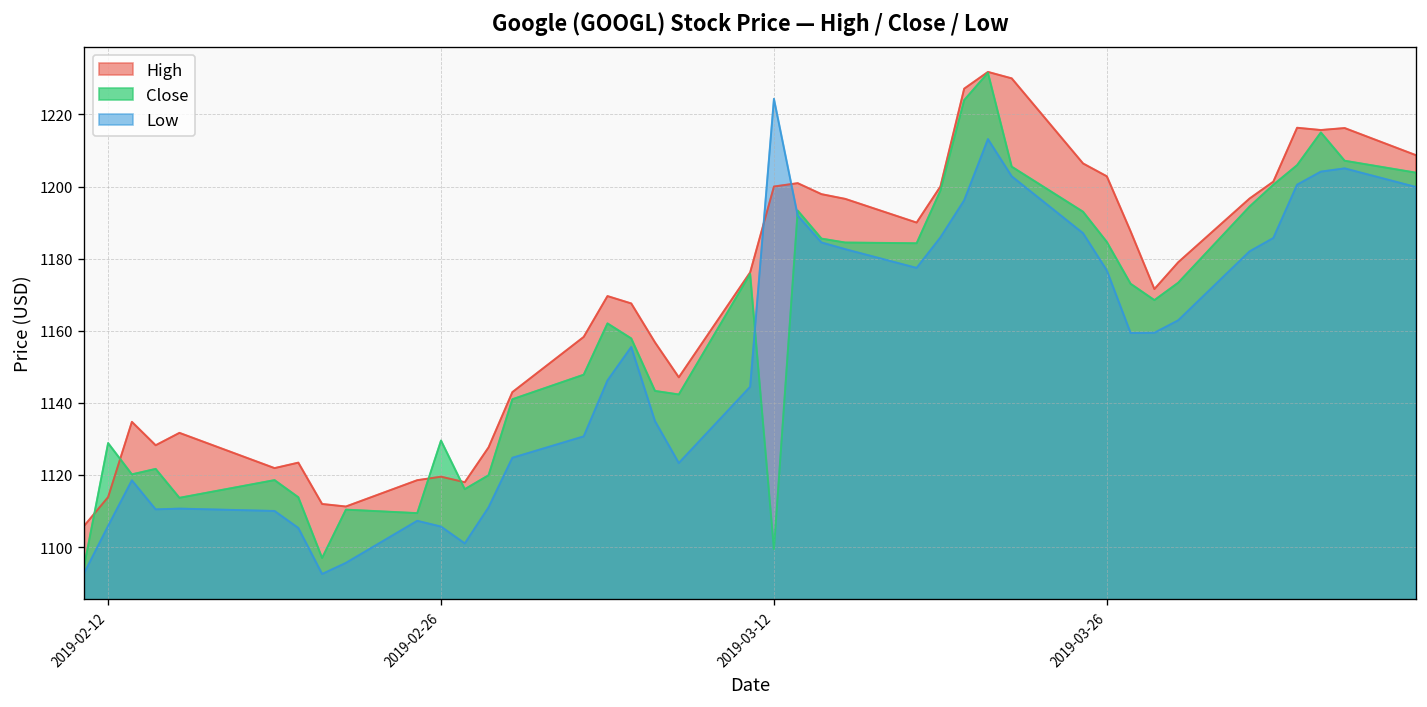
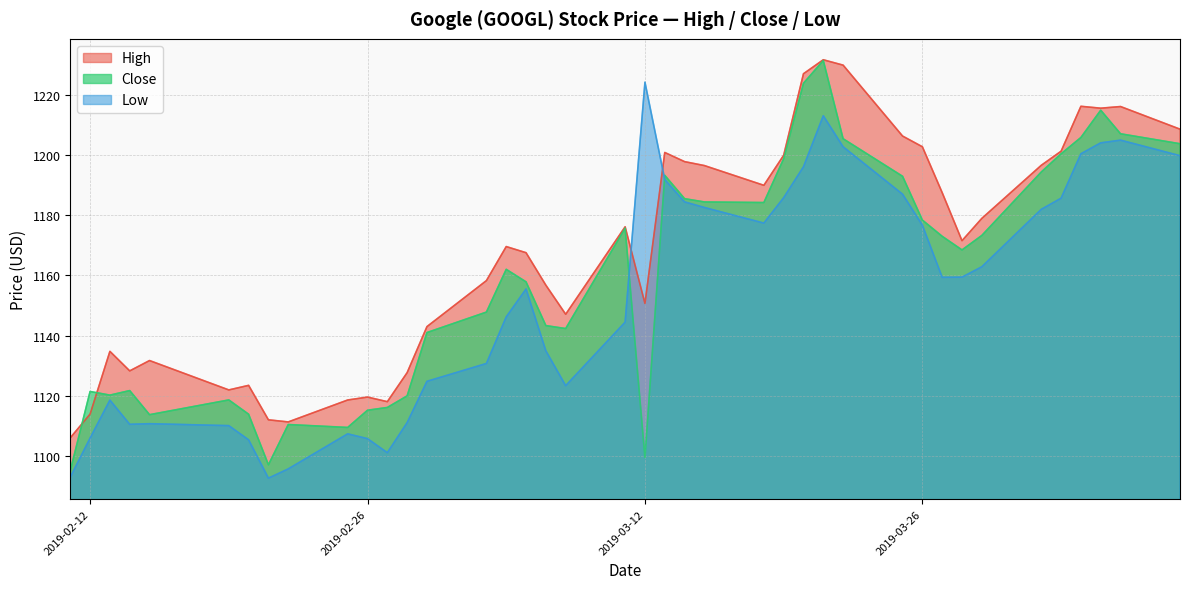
Close, 2019-02-12: 1129 -> 1121
Close, 2019-02-26: 1130 -> 1115
High, 2019-03-12: 1200 -> 1151
Close, 2019-03-26: 1185 -> 1178
